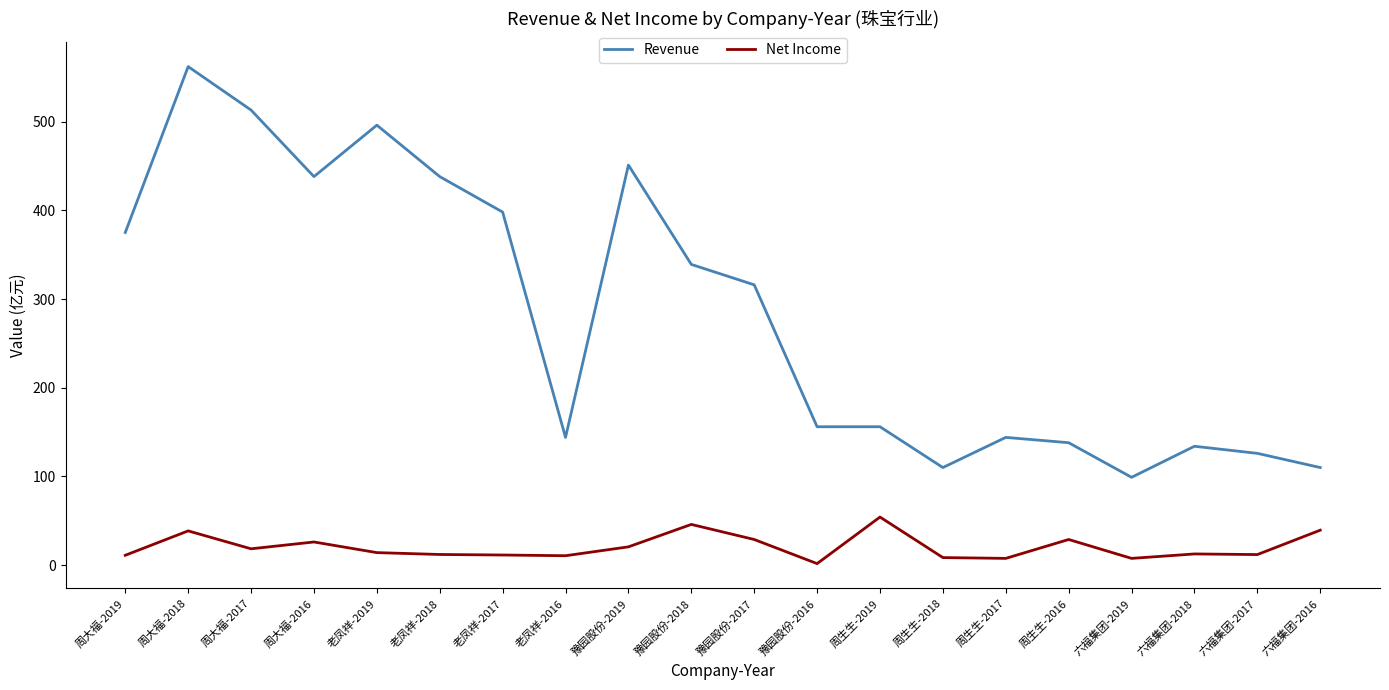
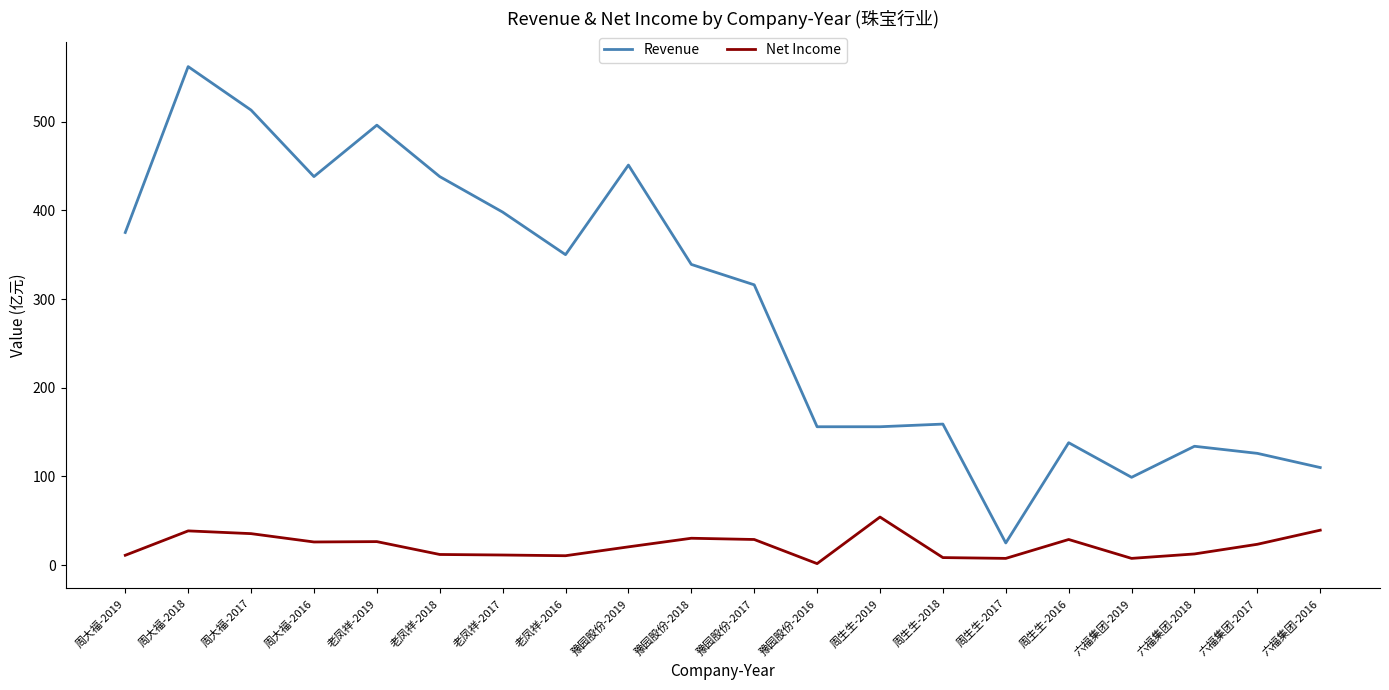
Net Income, 周大福-2017: 20 -> 40
Net Income, 老凤祥-2019: 10 -> 30
Revenue, 老凤祥-2016: 140 -> 350
Net Income, 豫园股份-2018: 50 -> 30
Revenue, 周生生-2018: 110 -> 160
Revenue, 周生生-2017: 140 -> 30
Net Income, 六福集团-2017: 10 -> 20
